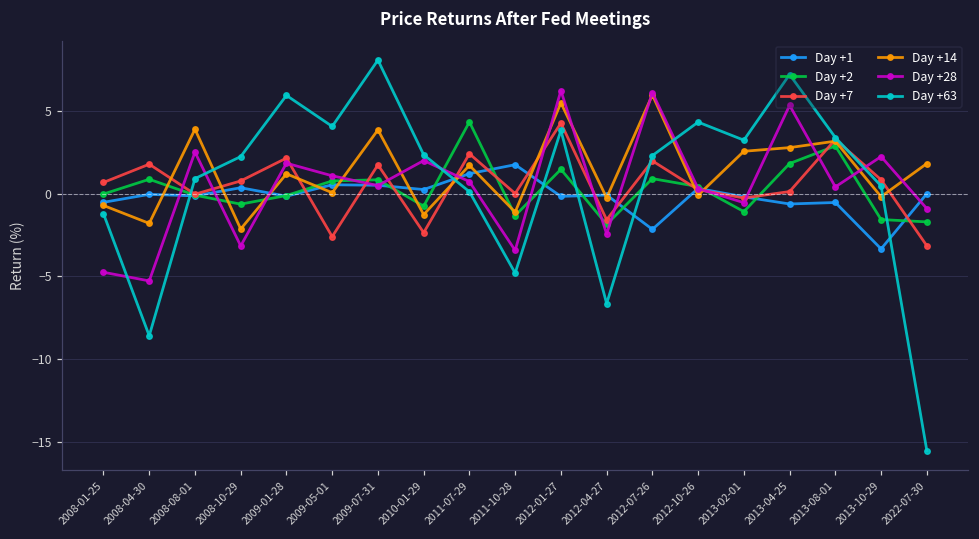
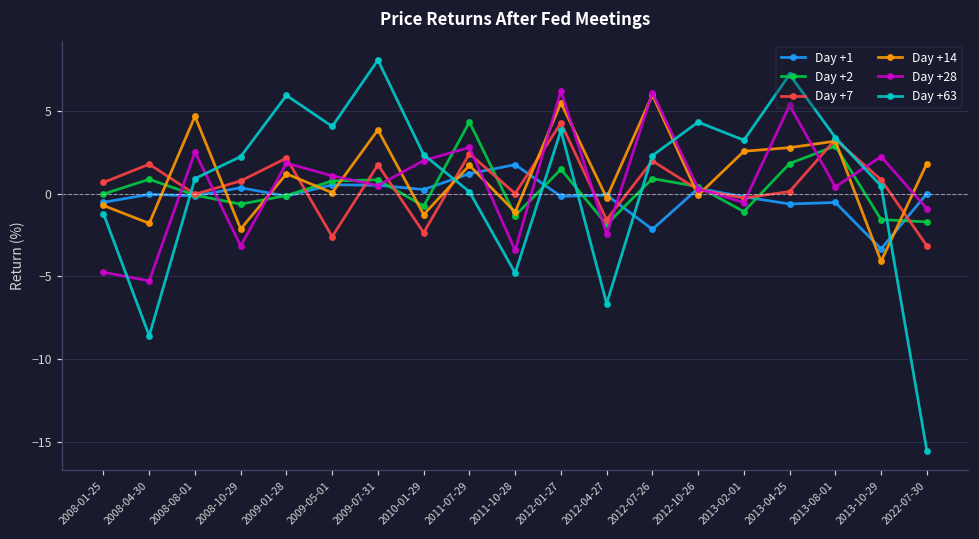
Day +14, 2008-08-01: 3.9 -> 4.7
Day +28, 2011-07-29: 0.7 -> 2.8
Day +14, 2013-10-29: -0.2 -> -4.1
